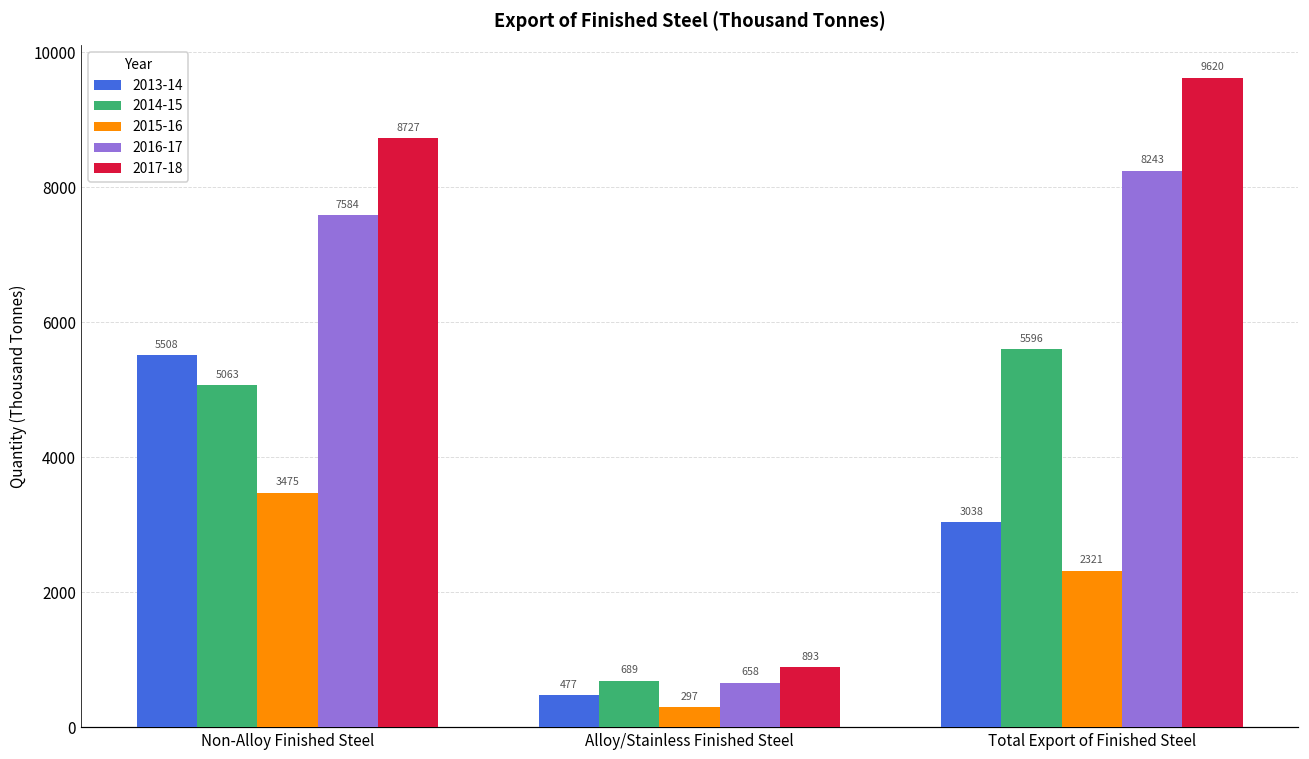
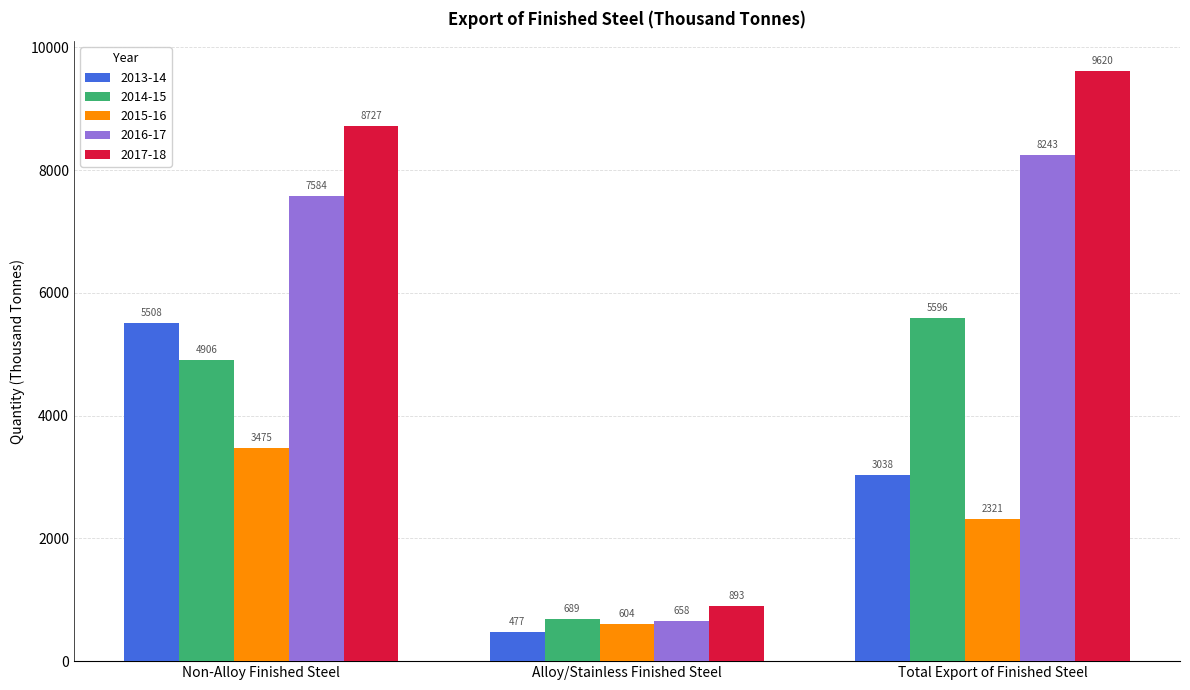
2014-15, Non-Alloy Finished Steel: 5063 -> 4906
2015-16, Alloy/Stainless Finished Steel: 297 -> 604
